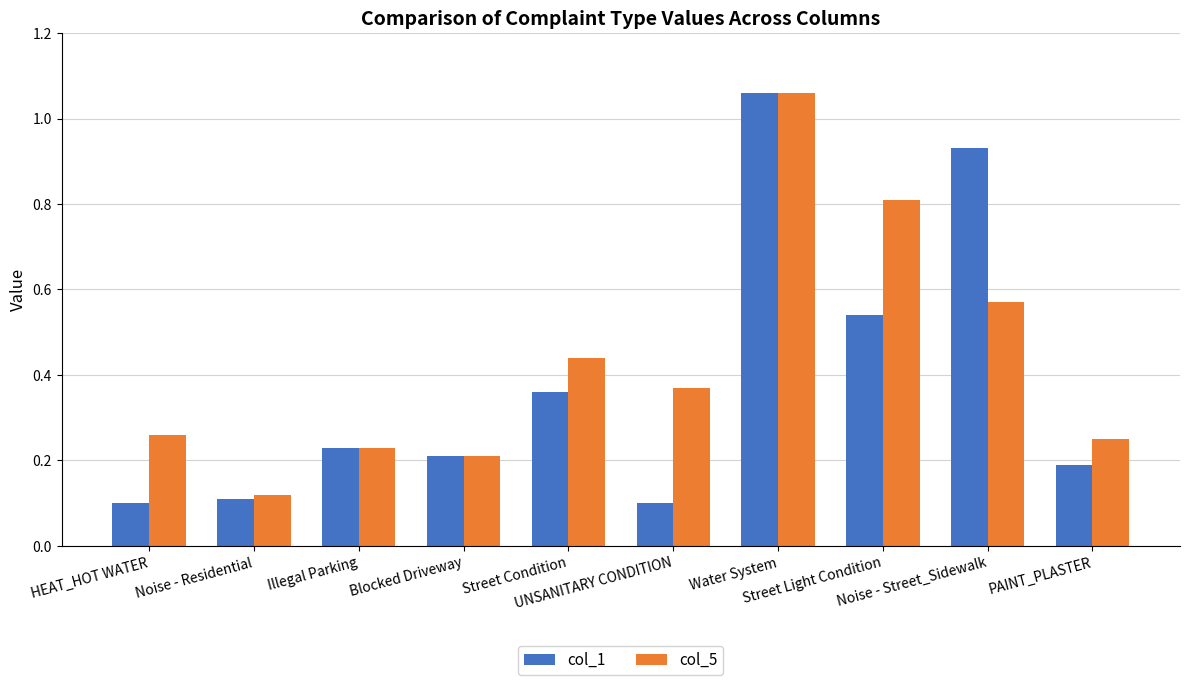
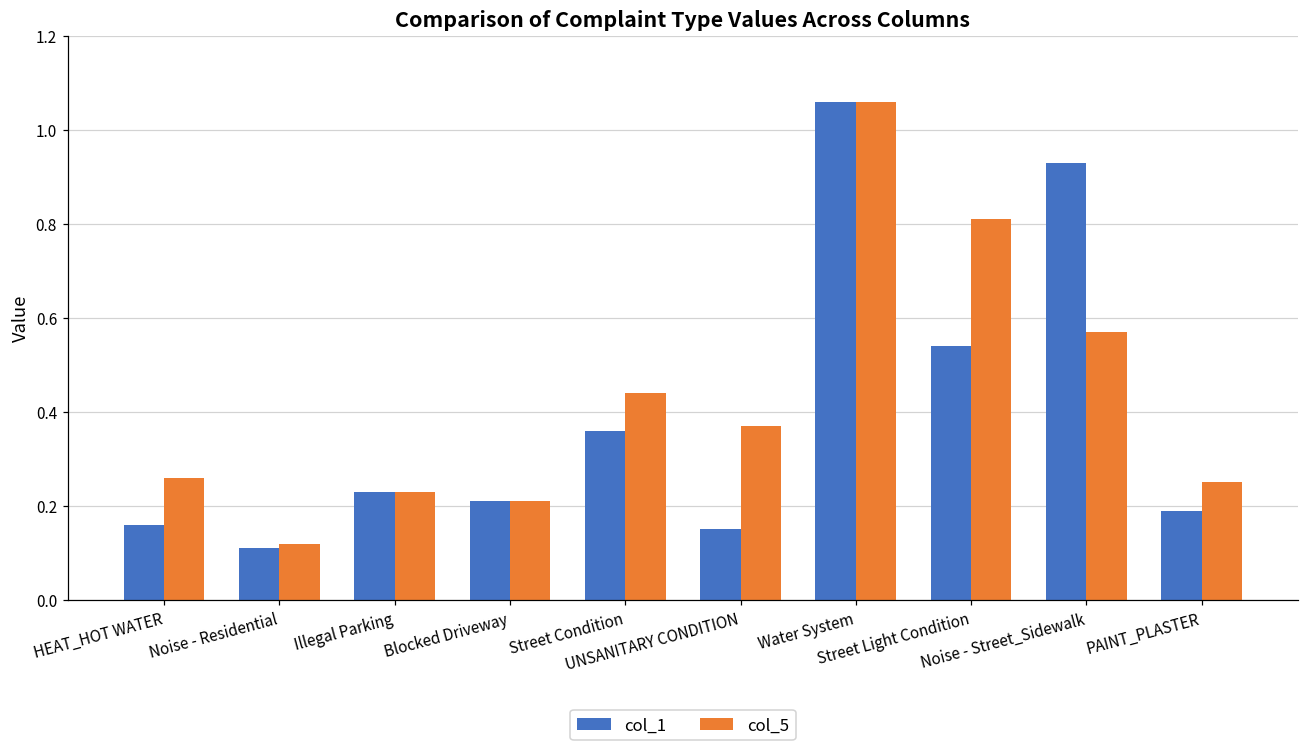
col_1, HEAT_HOT WATER: 0.10 -> 0.16
col_1, UNSANITARY CONDITION: 0.10 -> 0.15
